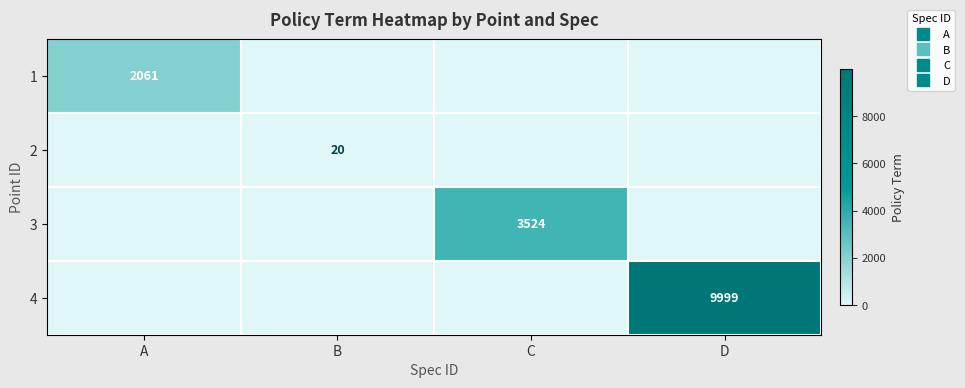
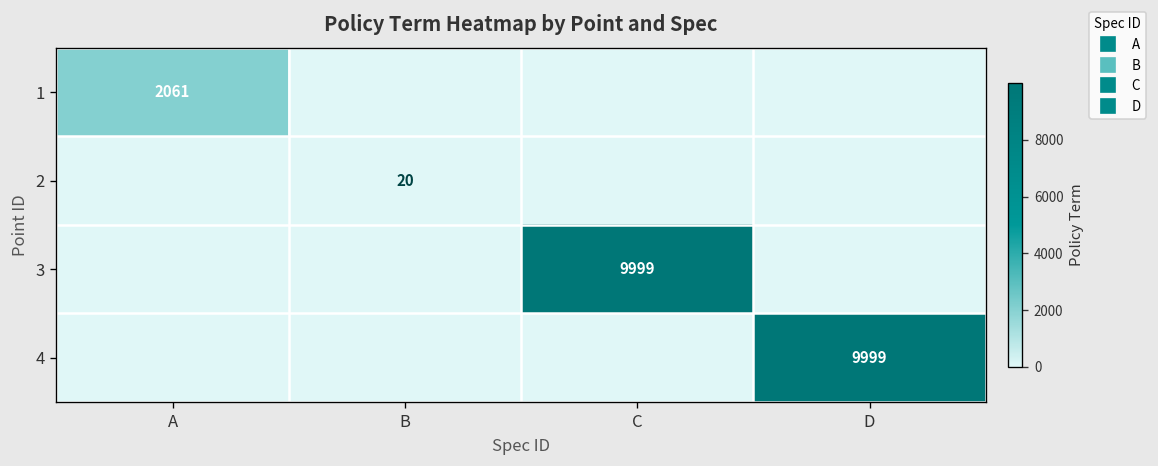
3, C: 3524 -> 9999
